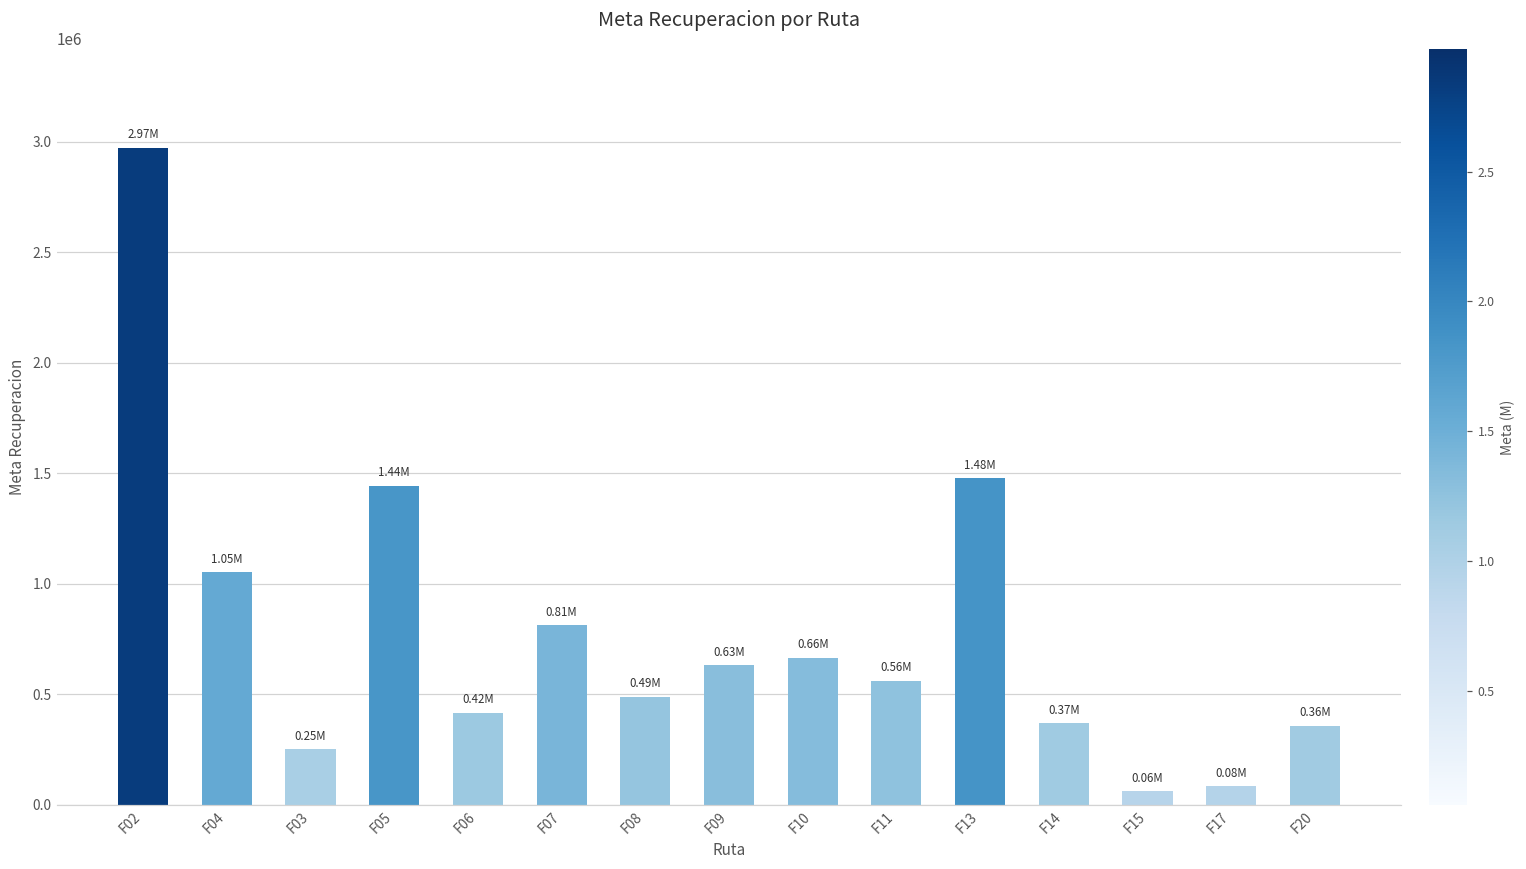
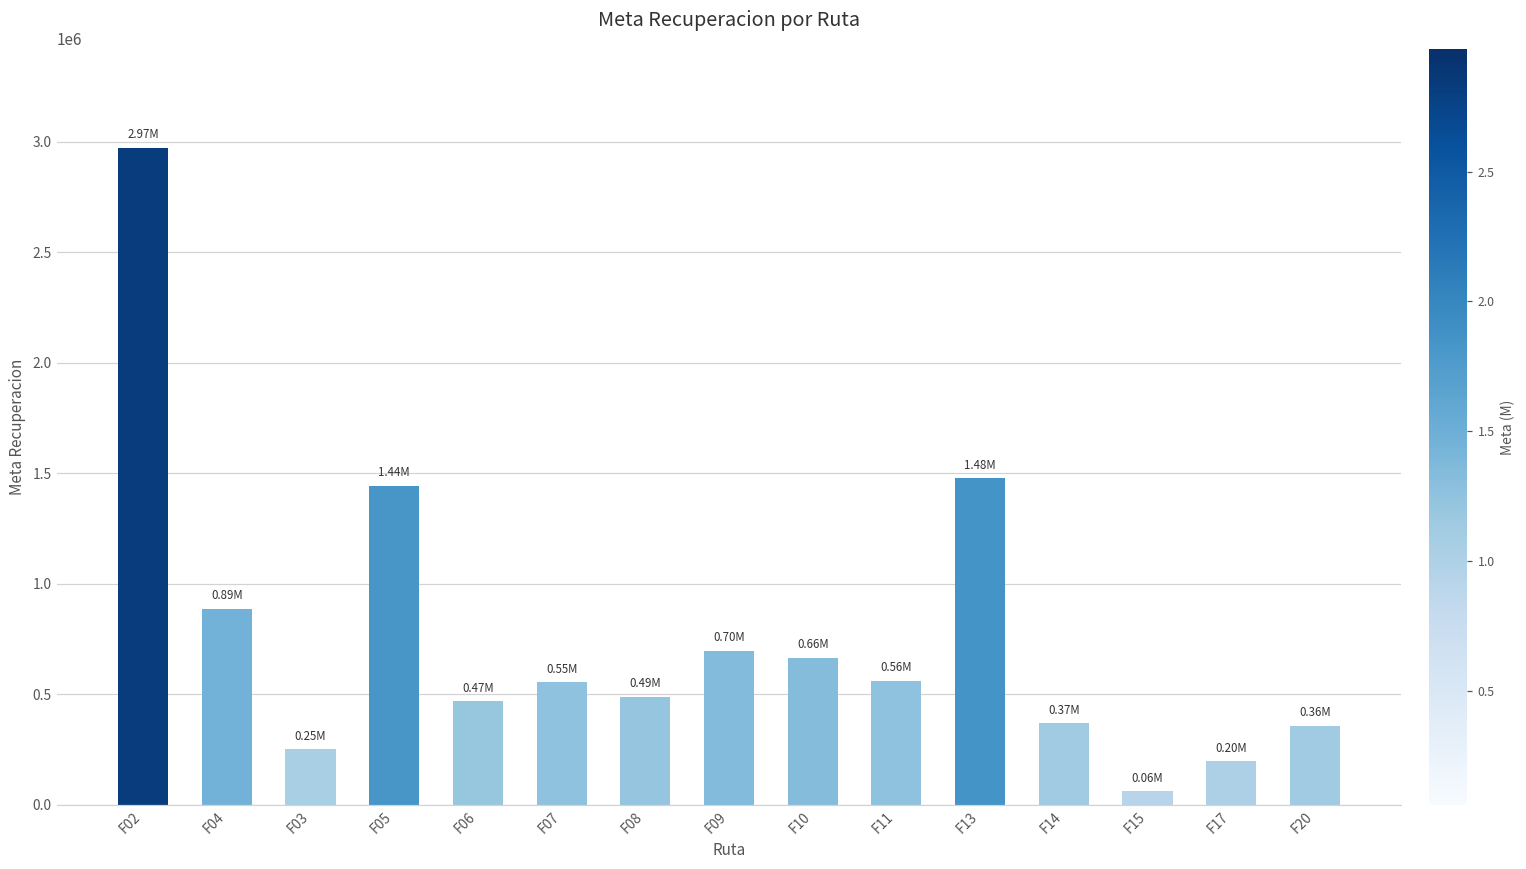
F04: 1.05M -> 0.89M
F06: 0.42M -> 0.47M
F07: 0.81M -> 0.55M
F09: 0.63M -> 0.70M
F17: 0.08M -> 0.20M
